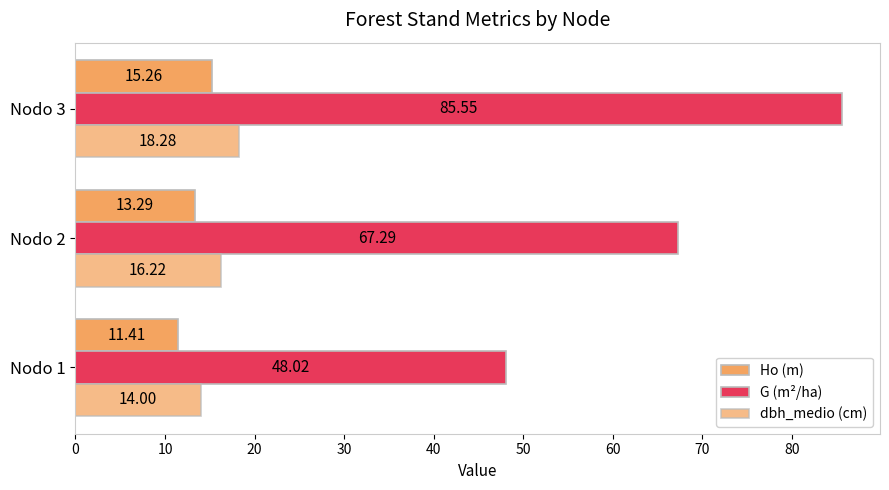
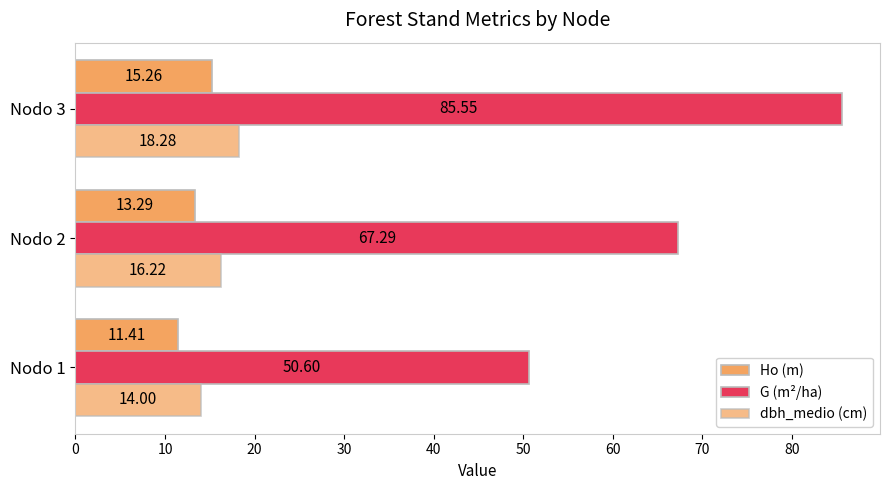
G (m²/ha), Nodo 1: 48.02 -> 50.60
